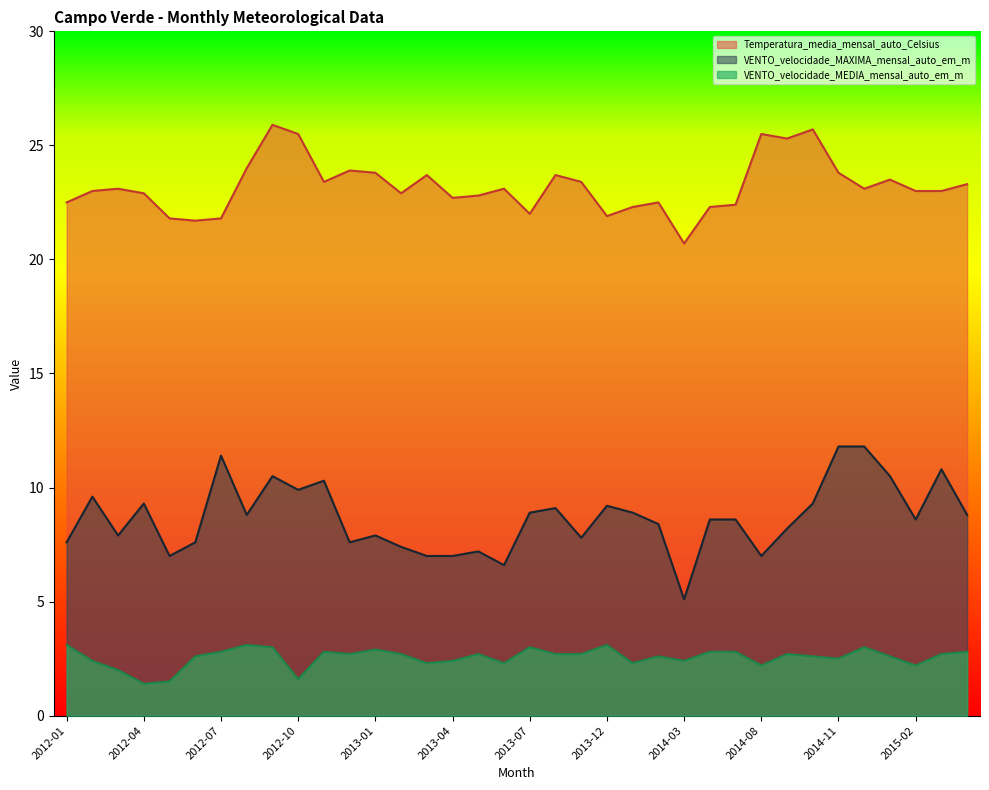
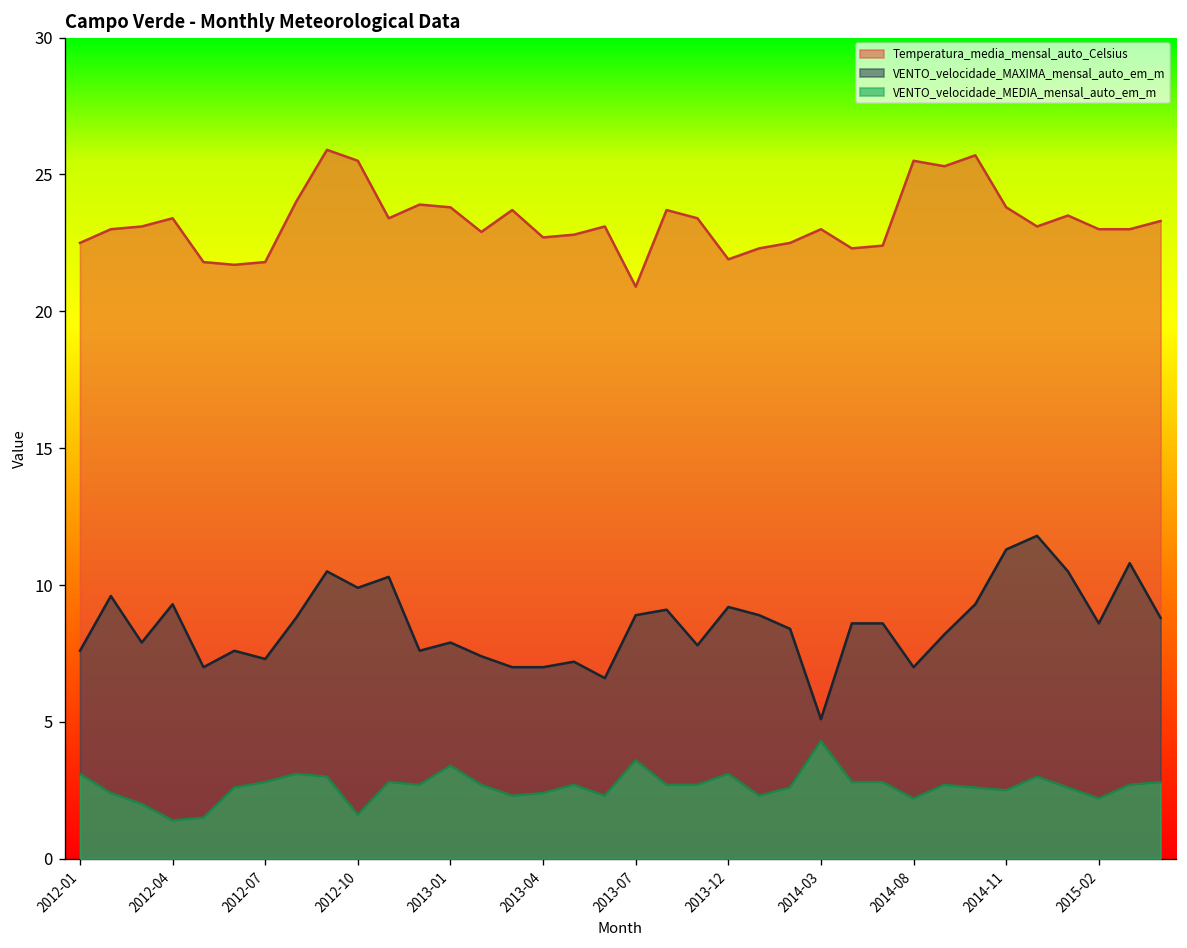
Temperatura_media_mensal_auto_Celsius, 2012-04: 22.9 -> 23.4
VENTO_velocidade_MAXIMA_mensal_auto_em_m, 2012-07: 11.4 -> 7.3
VENTO_velocidade_MEDIA_mensal_auto_em_m, 2013-01: 2.9 -> 3.4
Temperatura_media_mensal_auto_Celsius, 2013-07: 22.0 -> 20.9
VENTO_velocidade_MEDIA_mensal_auto_em_m, 2013-07: 3.0 -> 3.6
Temperatura_media_mensal_auto_Celsius, 2014-03: 20.7 -> 23.0
VENTO_velocidade_MEDIA_mensal_auto_em_m, 2014-03: 2.4 -> 4.3
VENTO_velocidade_MAXIMA_mensal_auto_em_m, 2014-11: 11.8 -> 11.3
